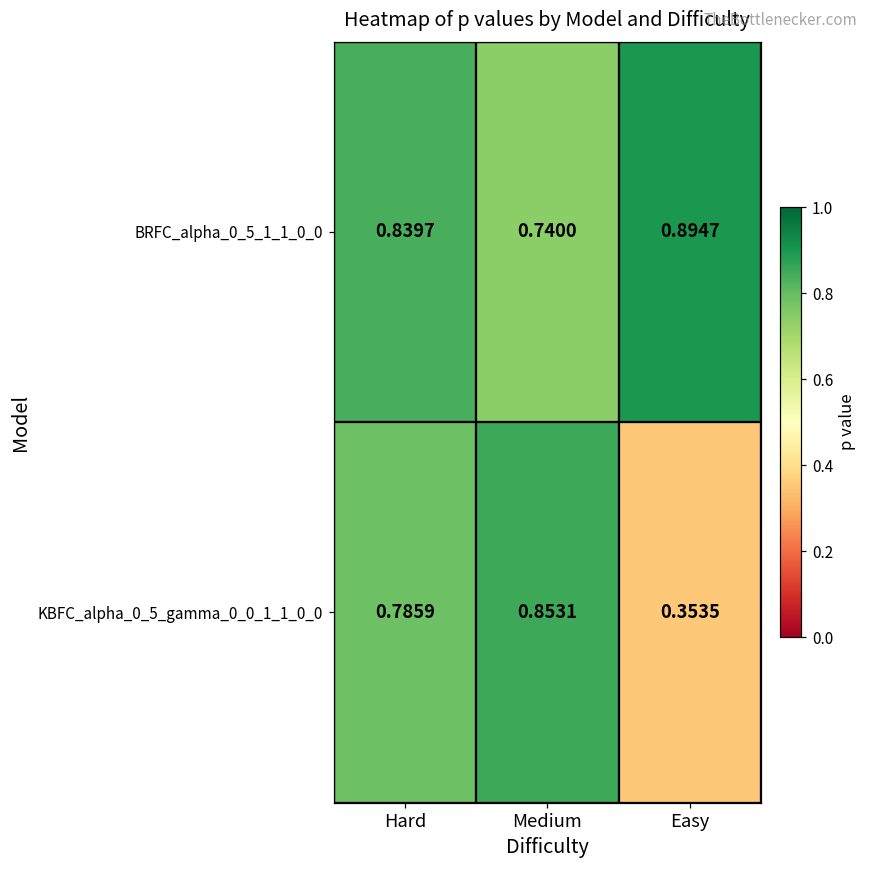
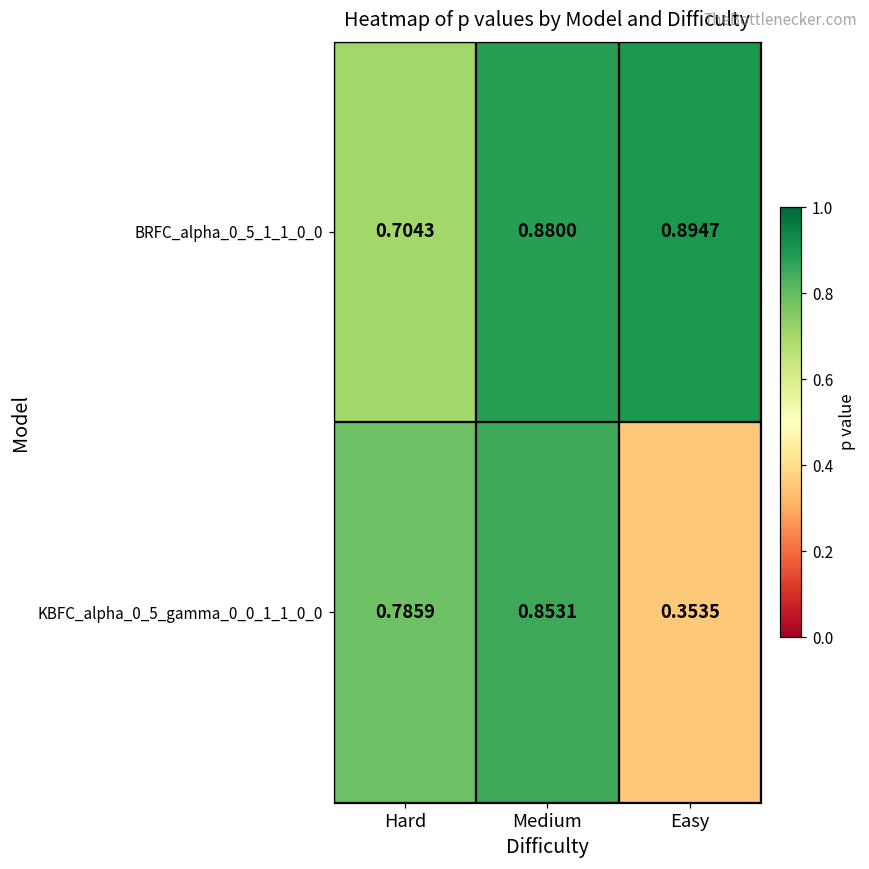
BRFC_alpha_0_5_1_1_0_0, Hard: 0.8397 -> 0.7043
BRFC_alpha_0_5_1_1_0_0, Medium: 0.7400 -> 0.8800
